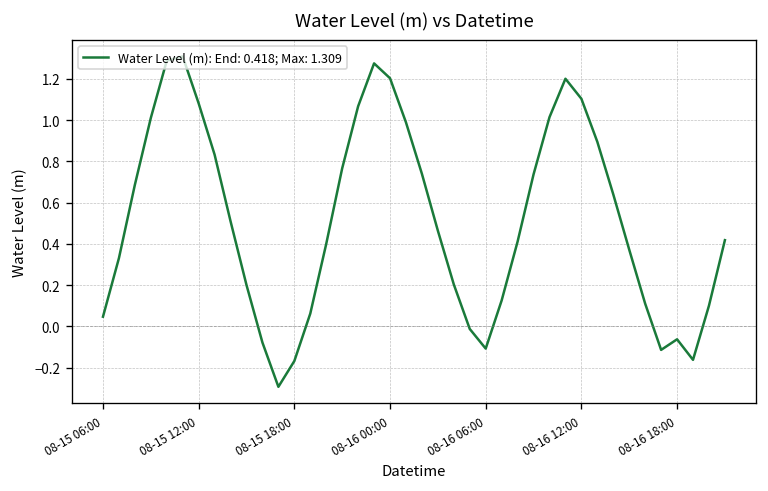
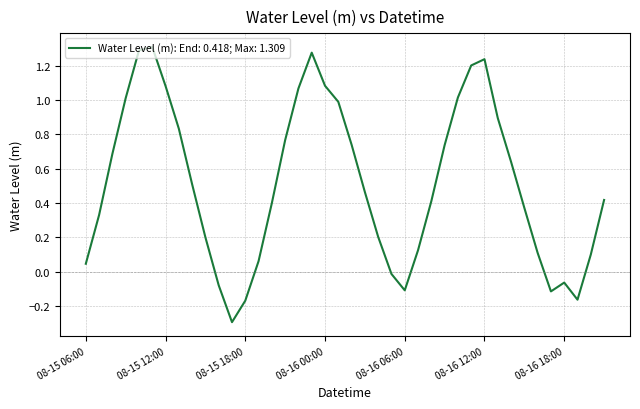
08-16 00:00: 1.20 -> 1.08
08-16 12:00: 1.10 -> 1.24
